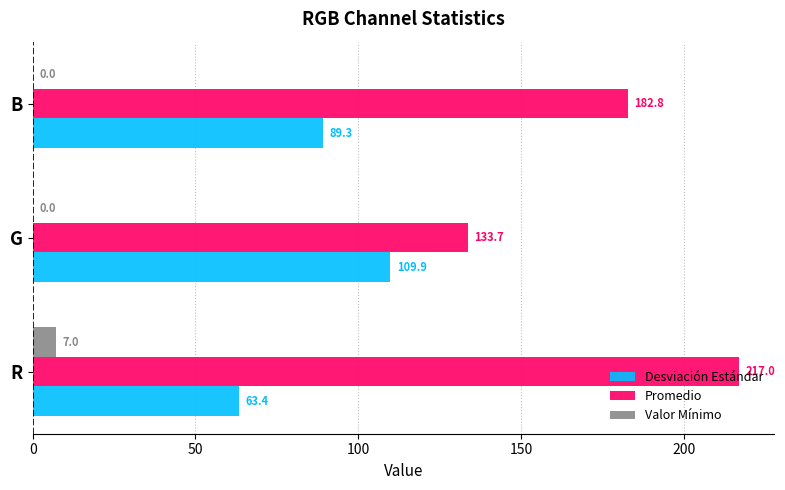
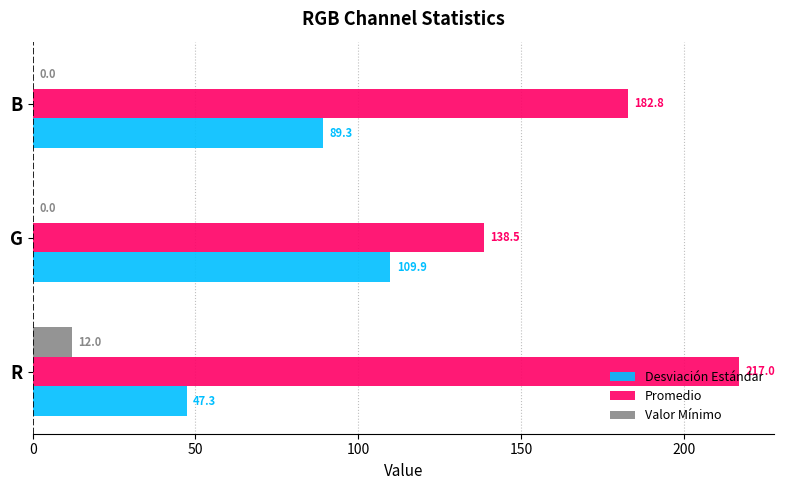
Promedio, G: 133.7 -> 138.5
Valor Mínimo, R: 7.0 -> 12.0
Desviación Estándar, R: 63.4 -> 47.3
